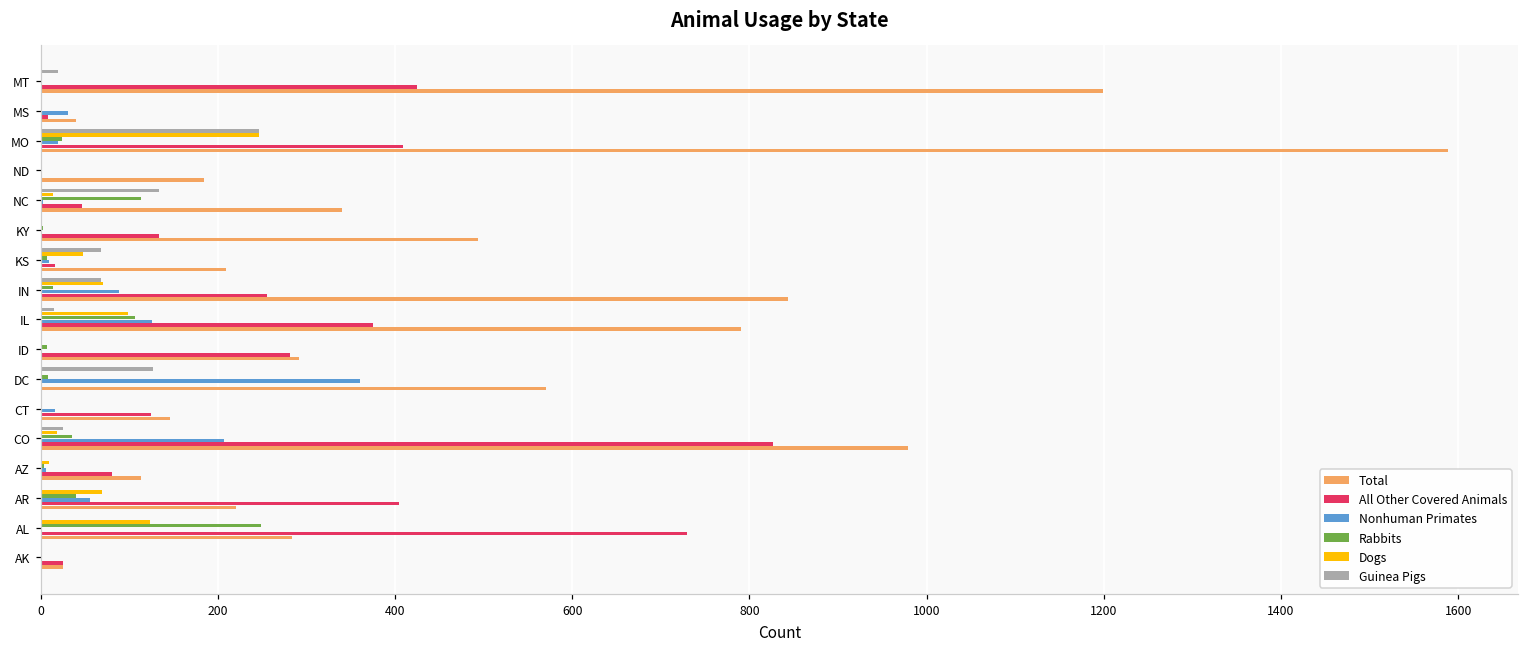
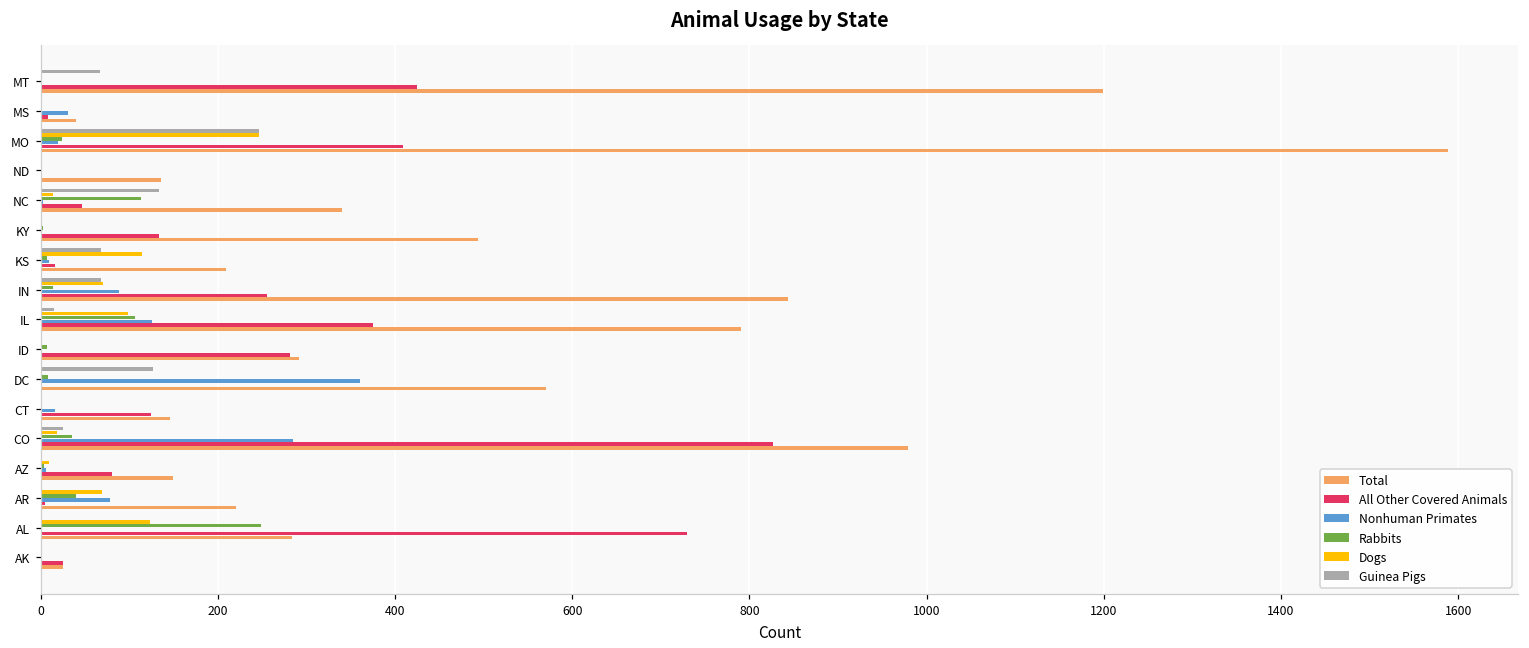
Guinea Pigs, MT: 20 -> 70
Total, ND: 180 -> 140
Dogs, KS: 50 -> 110
Nonhuman Primates, CO: 210 -> 290
Total, AZ: 110 -> 150
Nonhuman Primates, AR: 60 -> 80
All Other Covered Animals, AR: 400 -> 10
